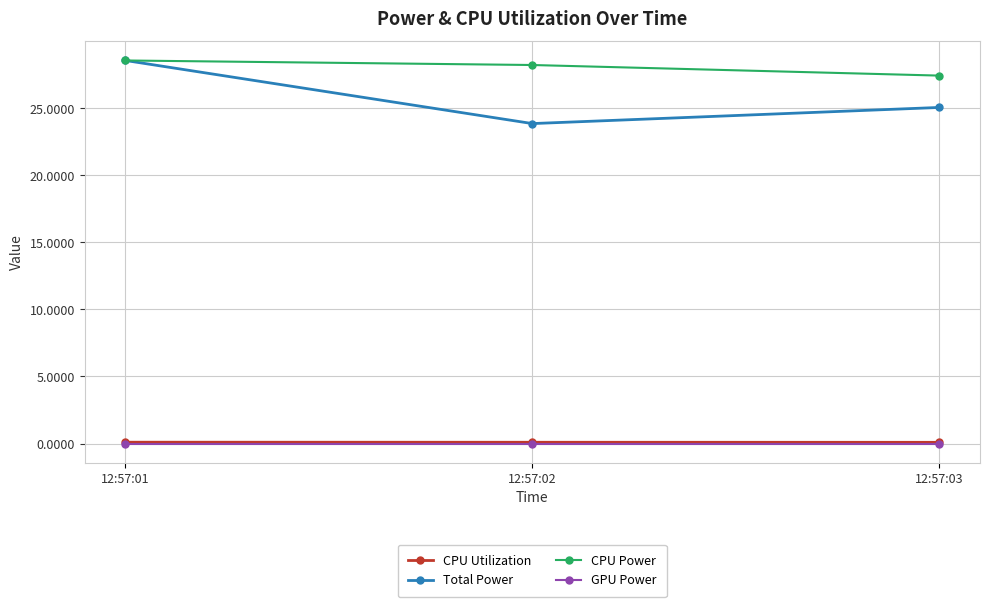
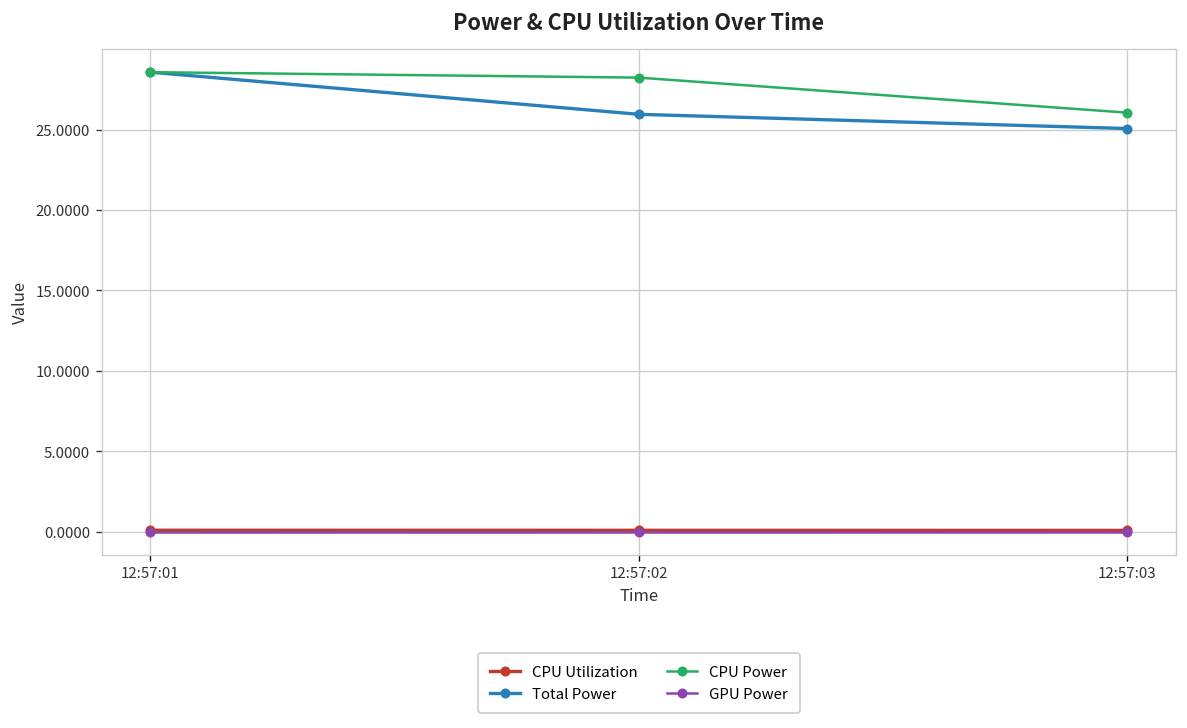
Total Power, 12:57:02: 23.9 -> 26.0
CPU Power, 12:57:03: 27.4 -> 26.1
